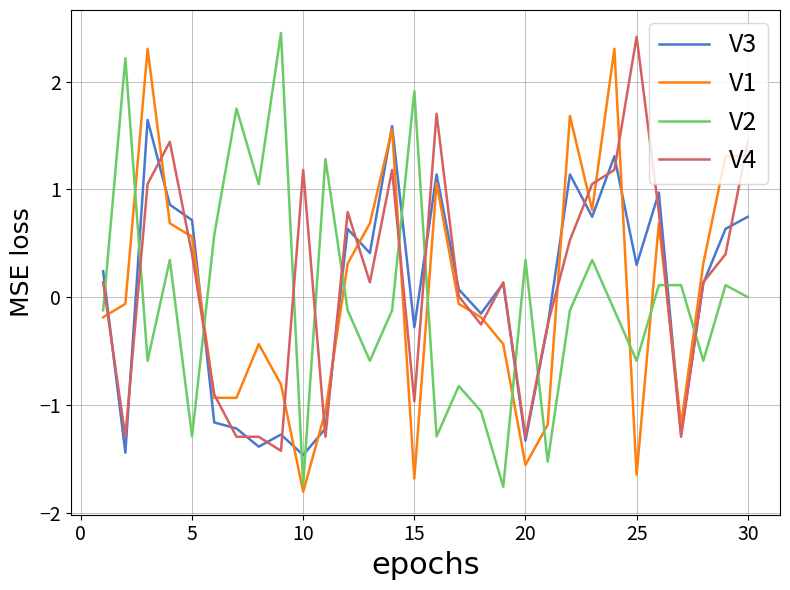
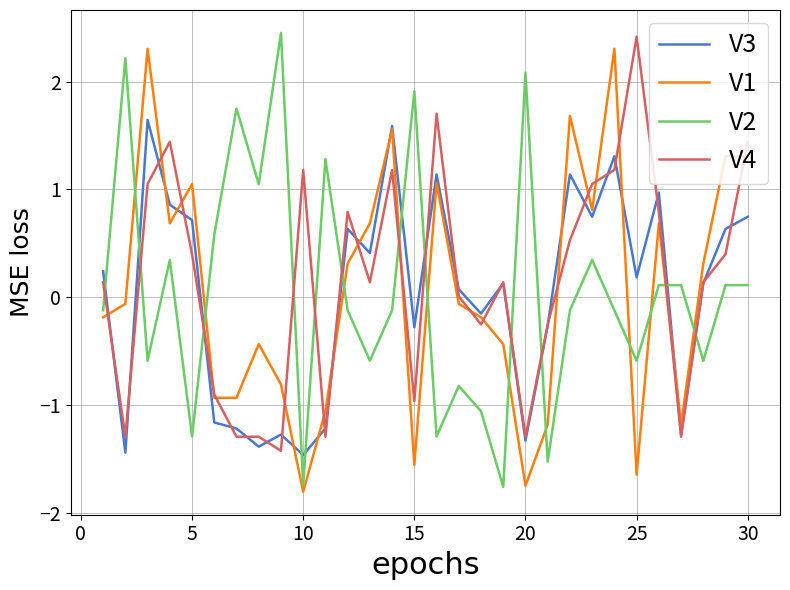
V1, 5: 0.56 -> 1.05
V1, 15: -1.68 -> -1.56
V1, 20: -1.56 -> -1.75
V2, 20: 0.35 -> 2.08
V3, 25: 0.30 -> 0.19
V2, 30: 0.00 -> 0.11
